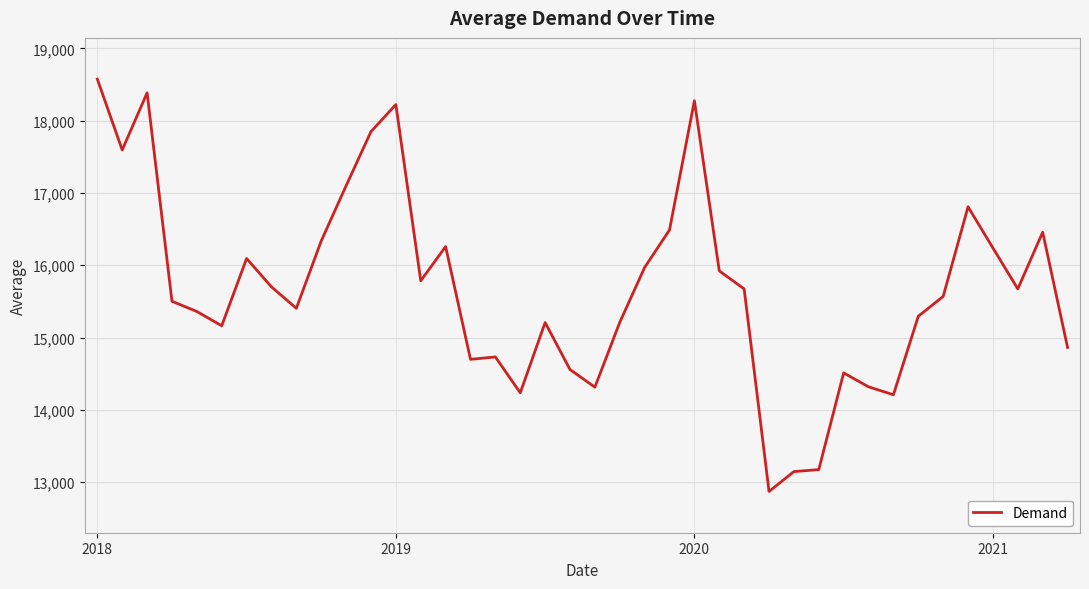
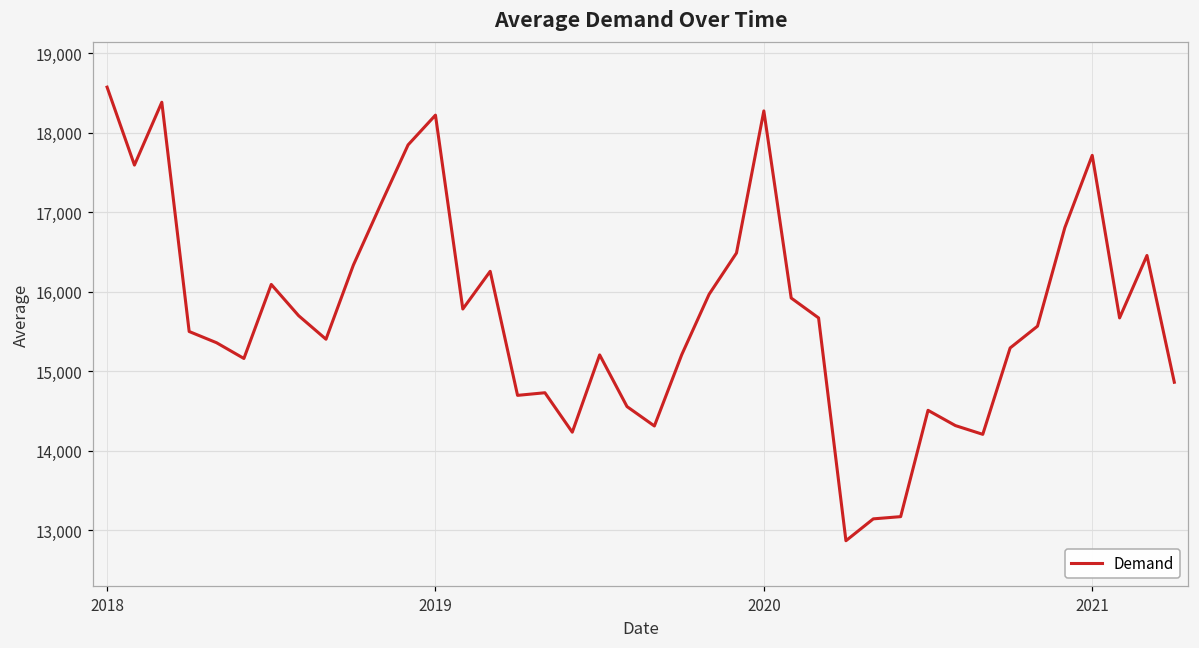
2021: 16,200 -> 17,700
